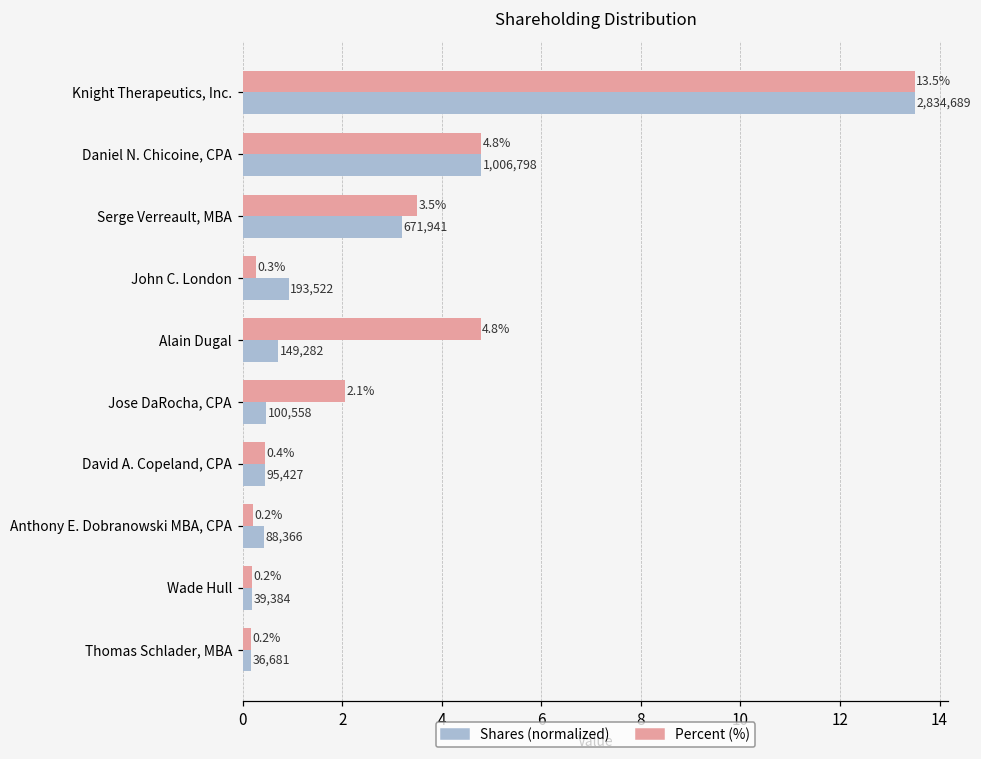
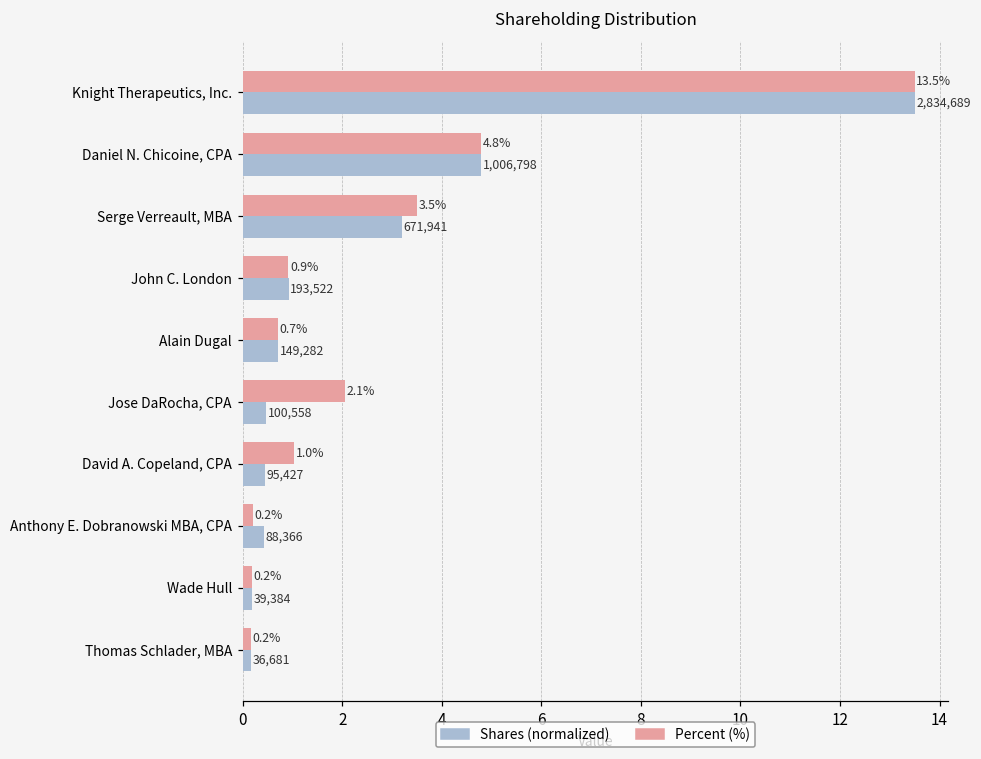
Percent (%), John C. London: 0.3% -> 0.9%
Percent (%), Alain Dugal: 4.8% -> 0.7%
Percent (%), David A. Copeland, CPA: 0.4% -> 1.0%
